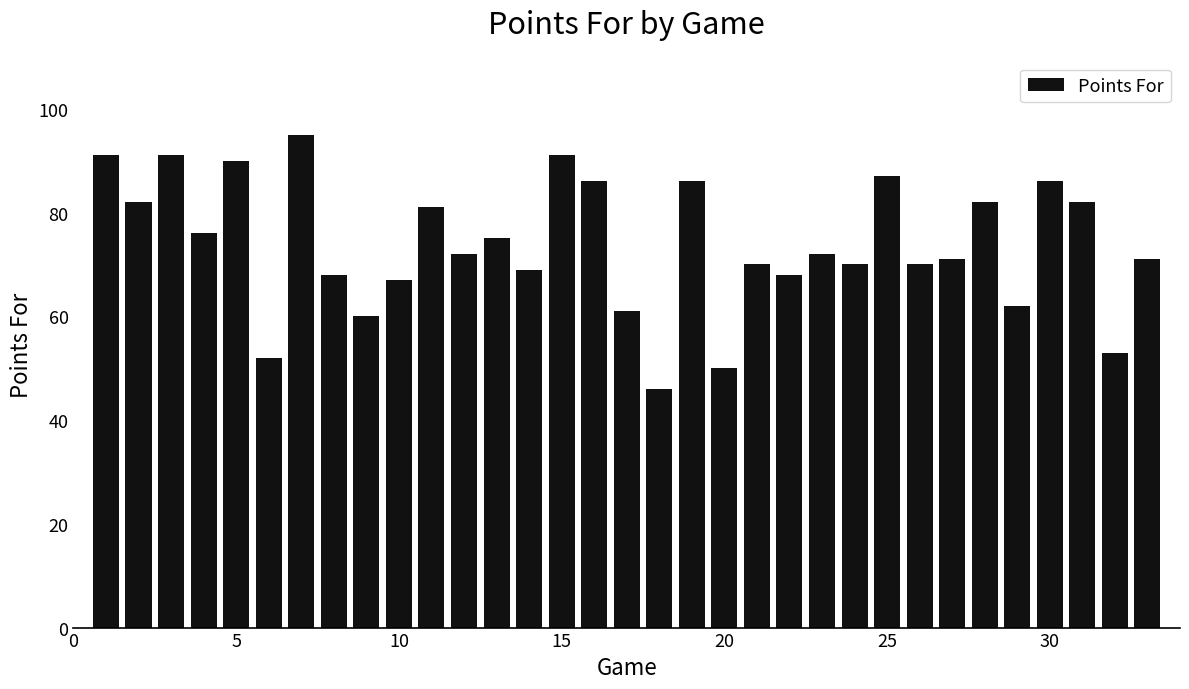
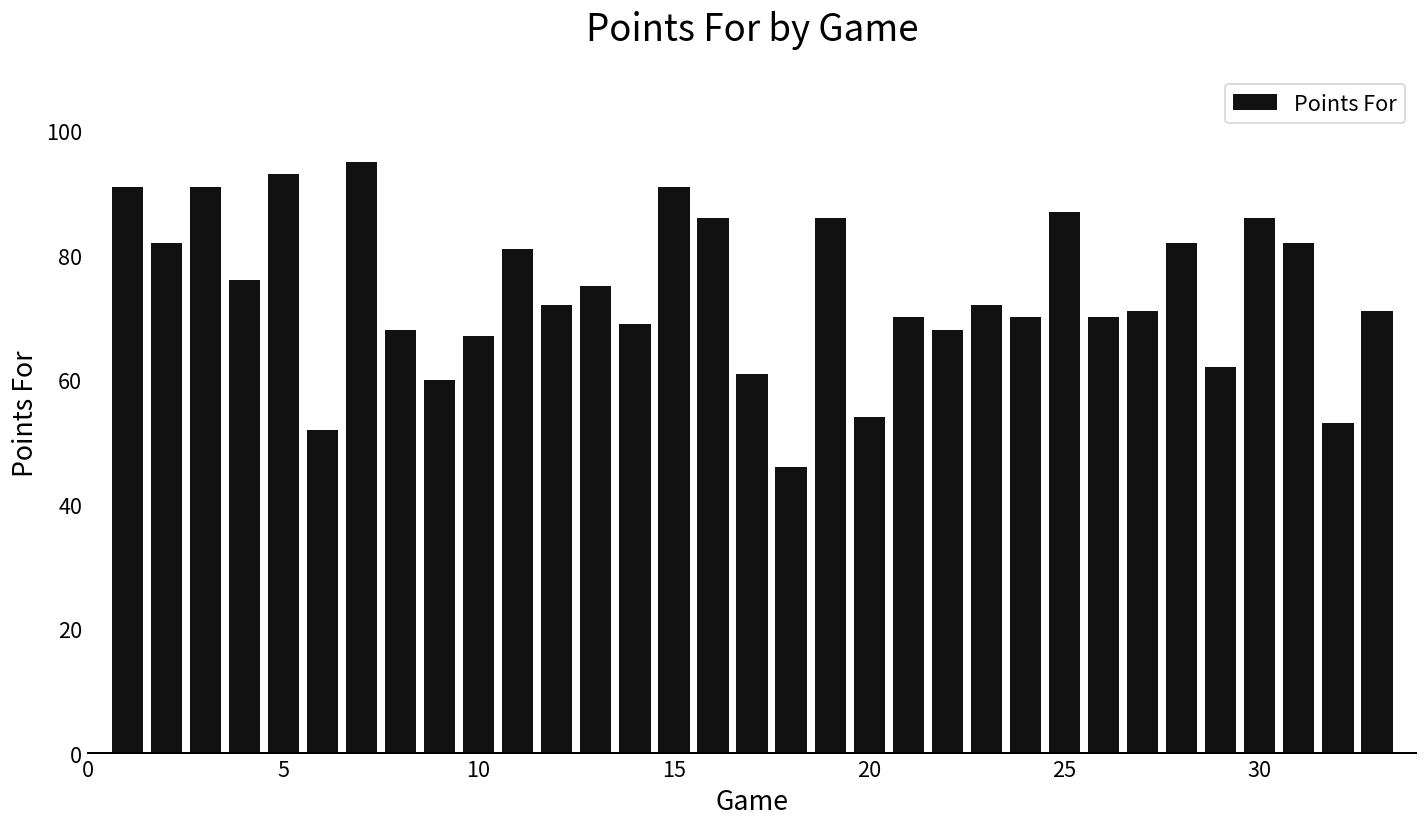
5: 90 -> 93
20: 50 -> 54
